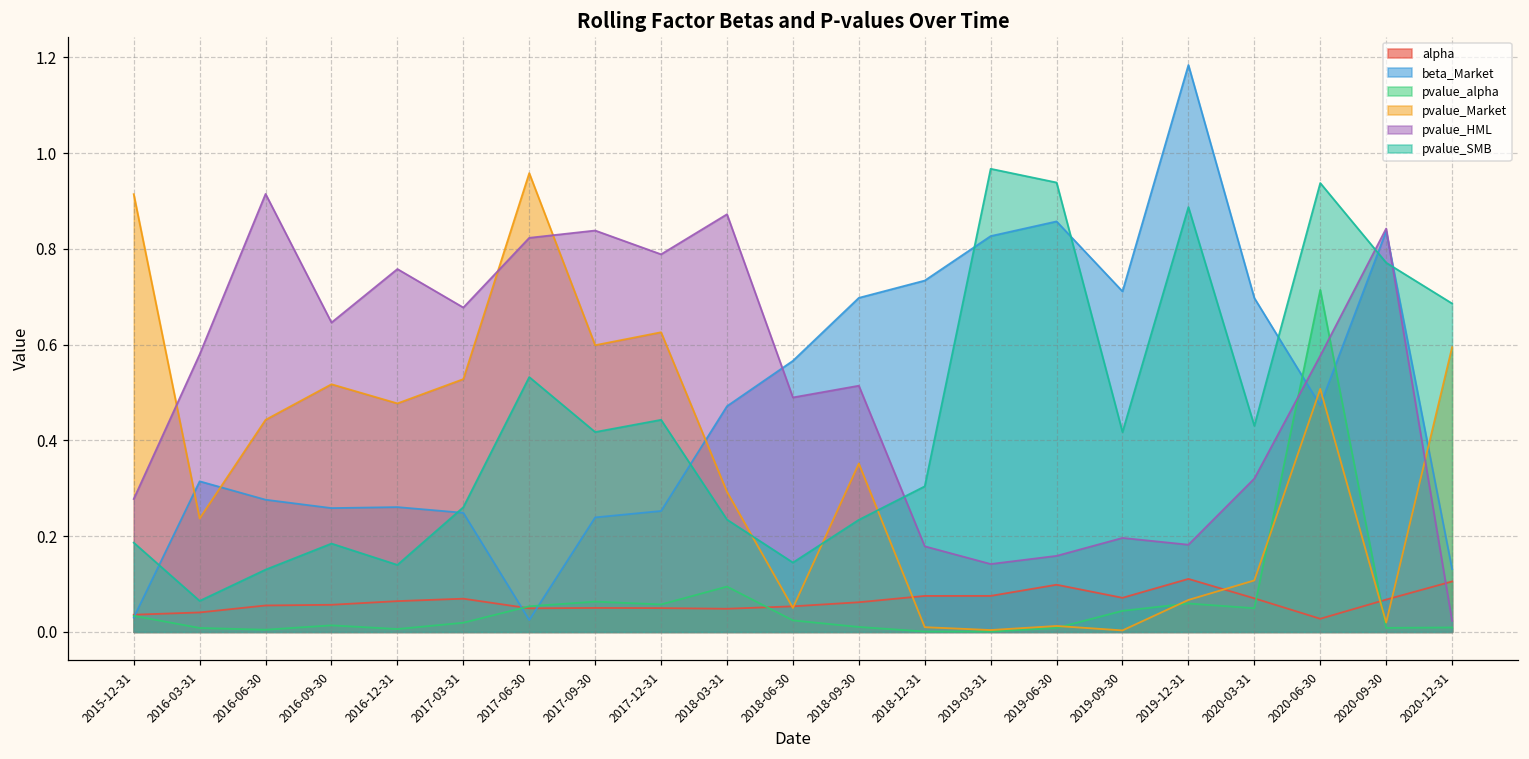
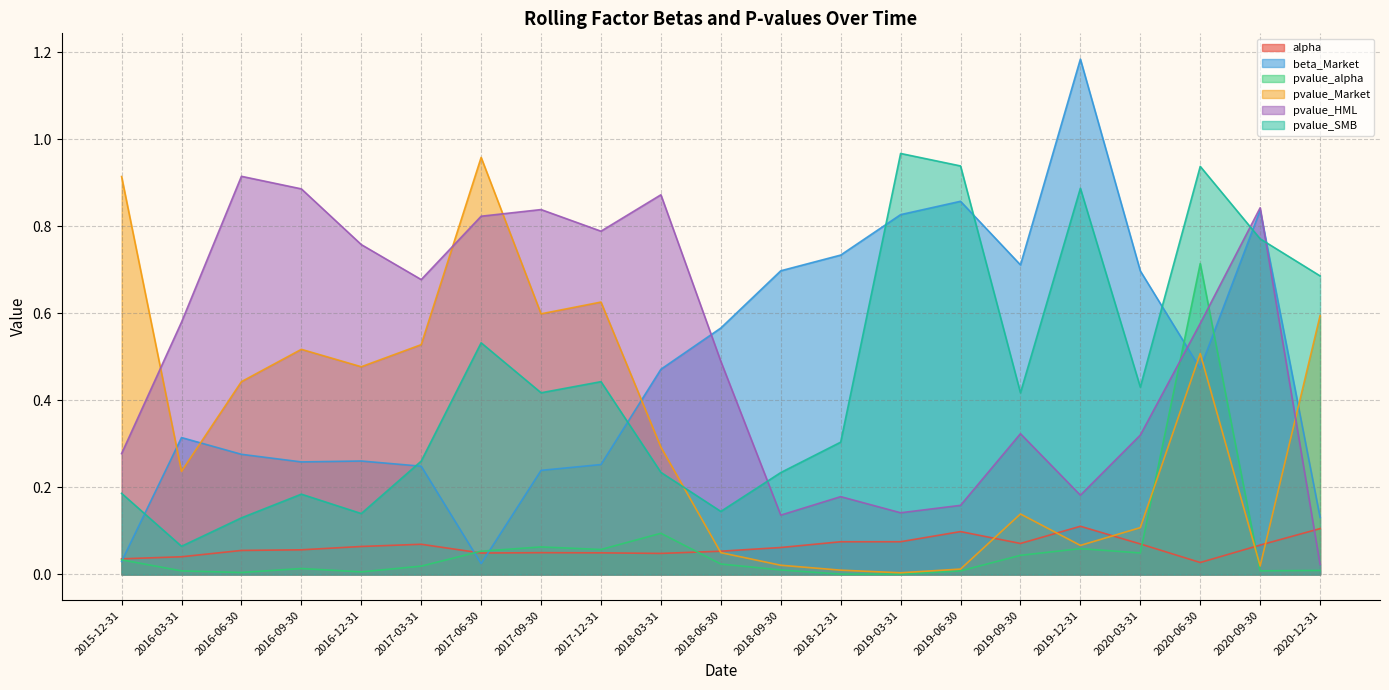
pvalue_HML, 2016-09-30: 0.65 -> 0.89
pvalue_Market, 2018-09-30: 0.35 -> 0.02
pvalue_HML, 2018-09-30: 0.51 -> 0.14
pvalue_Market, 2019-09-30: 0.00 -> 0.14
pvalue_HML, 2019-09-30: 0.20 -> 0.32
